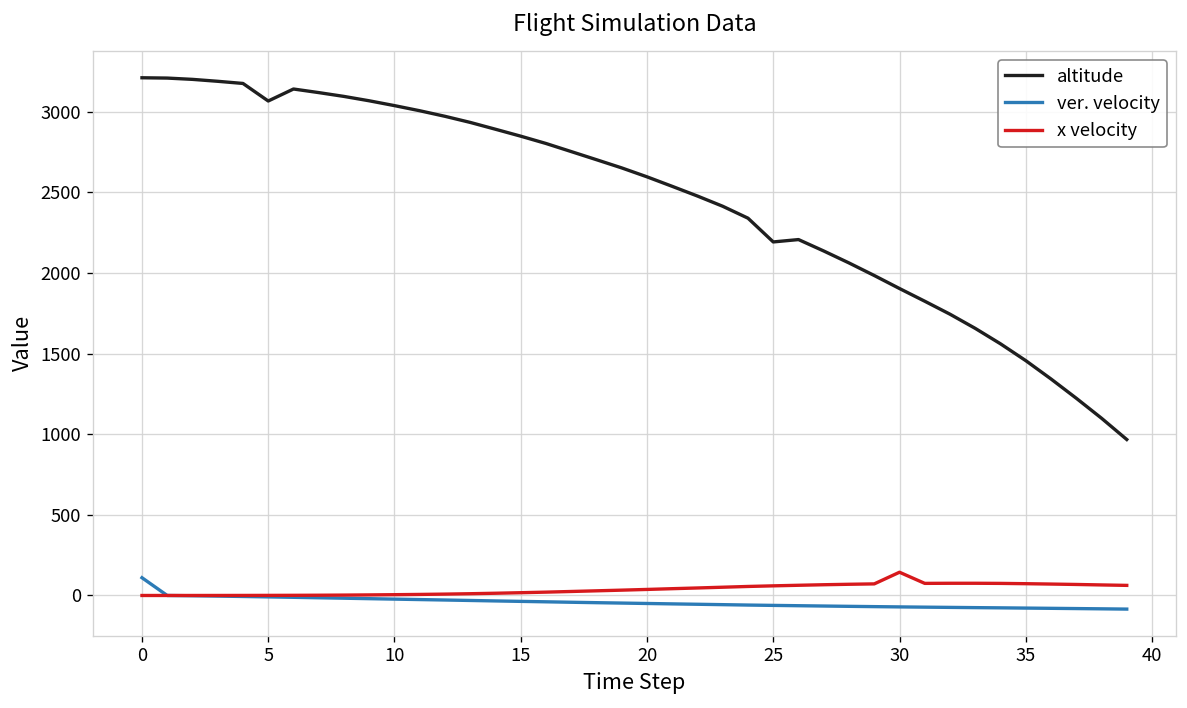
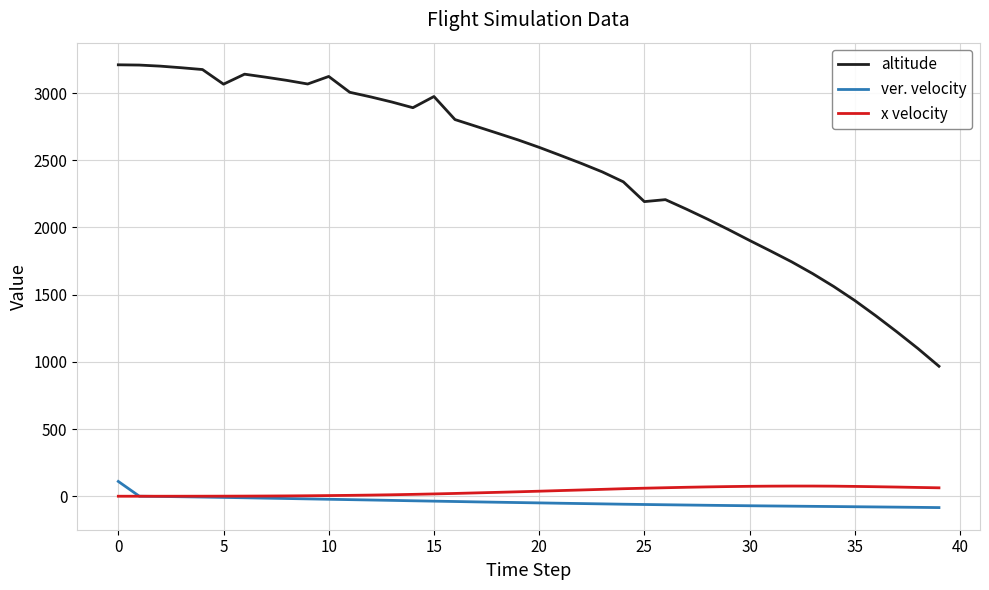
altitude, 10: 3040 -> 3120
altitude, 15: 2850 -> 2970
x velocity, 30: 140 -> 70
